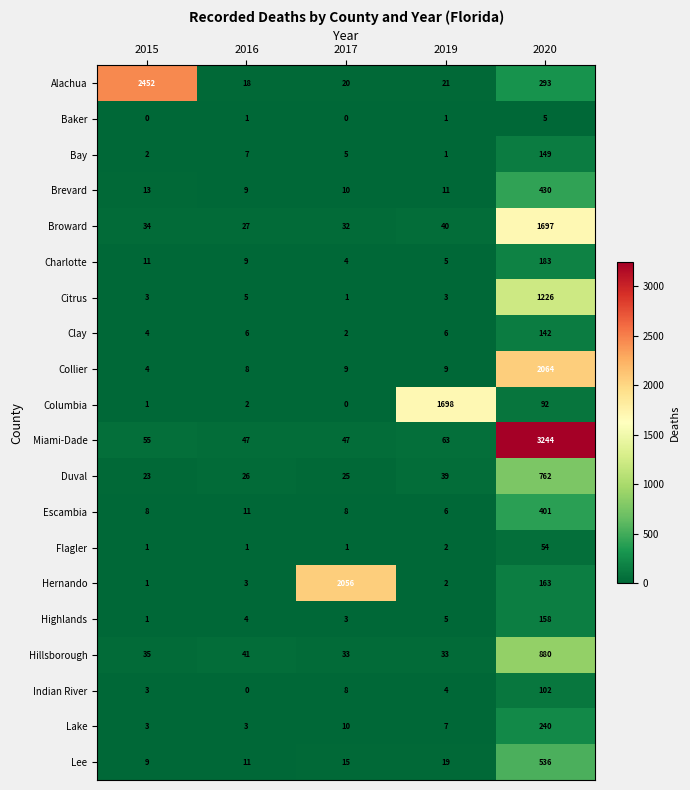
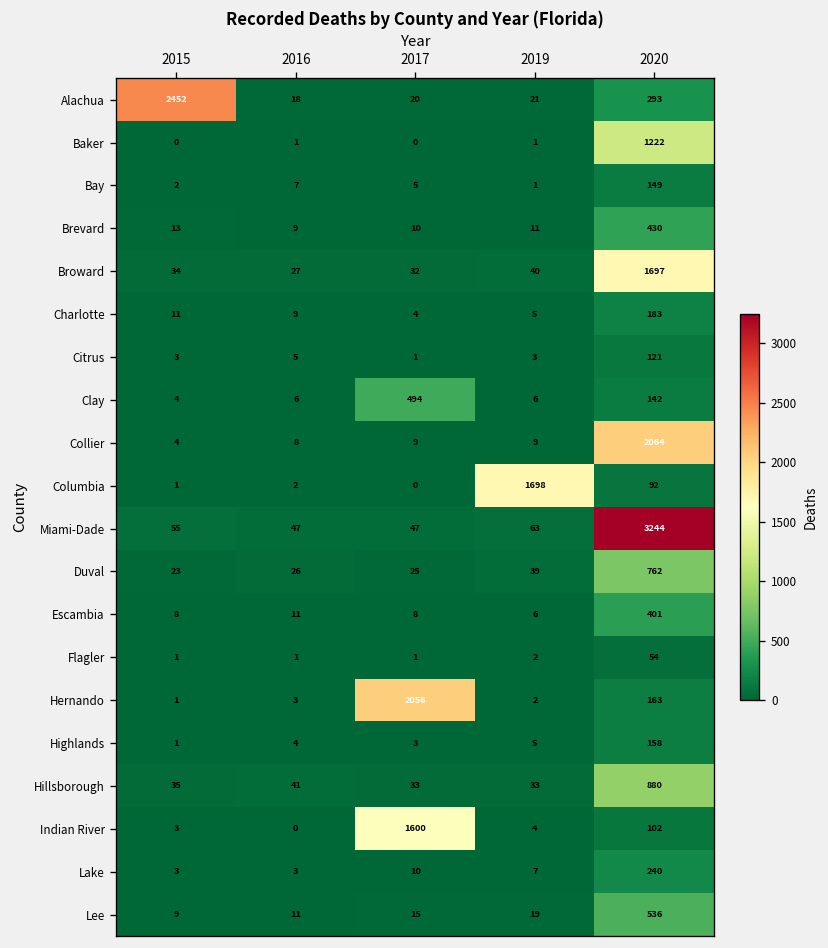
Baker, 2020: 5 -> 1222
Citrus, 2020: 1226 -> 121
Clay, 2017: 2 -> 494
Indian River, 2017: 8 -> 1600
